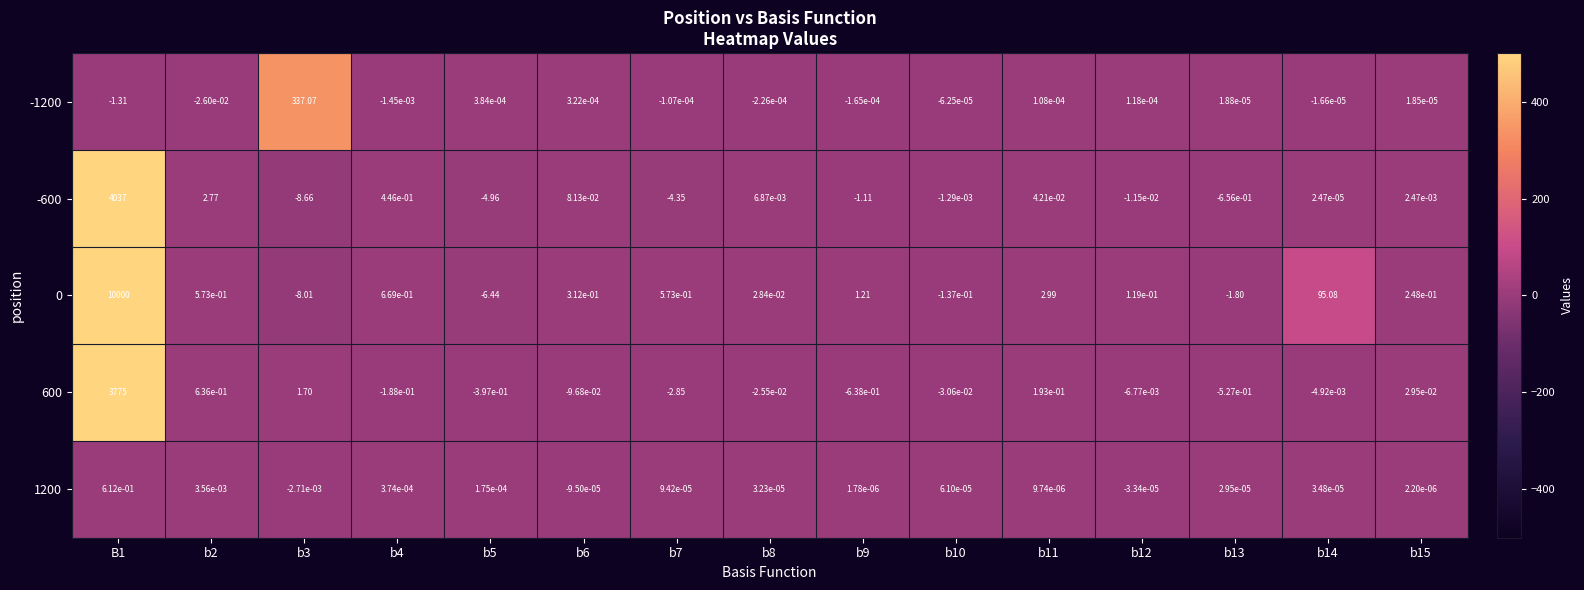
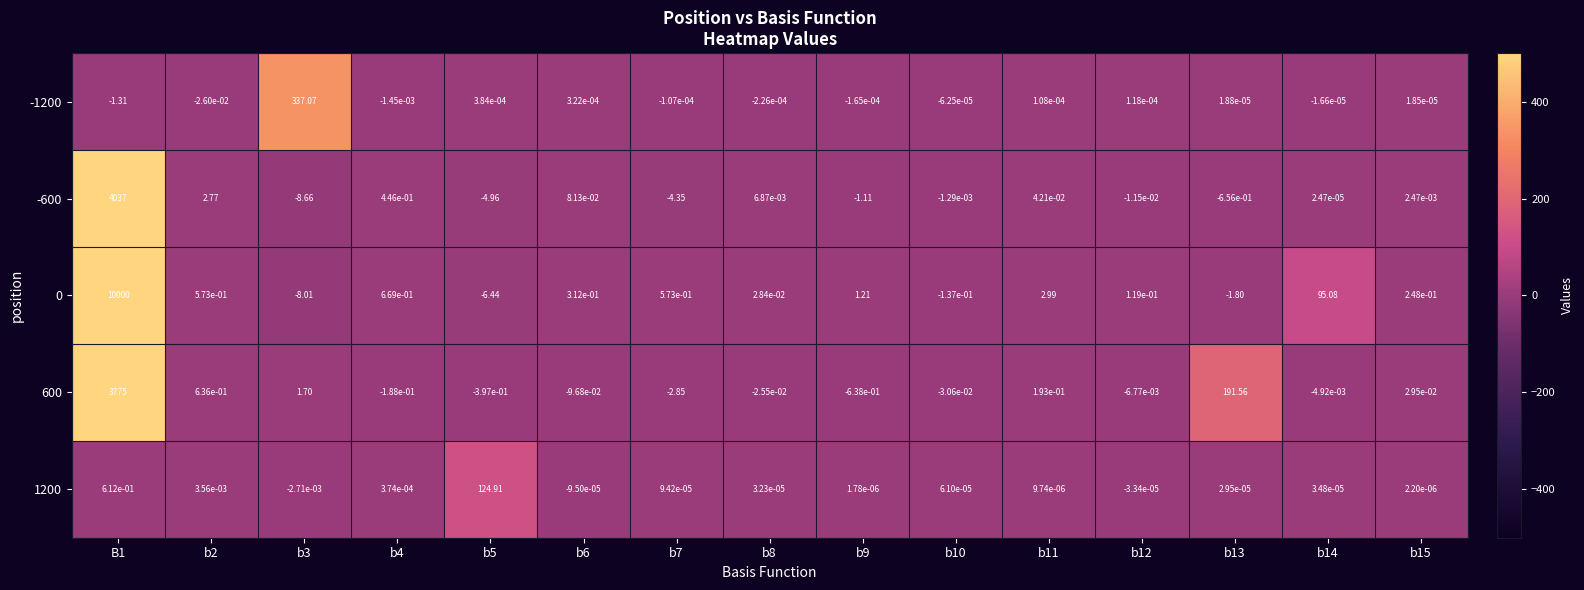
600, b13: -5.27e-01 -> 191.56
1200, b5: 1.75e-04 -> 124.91
